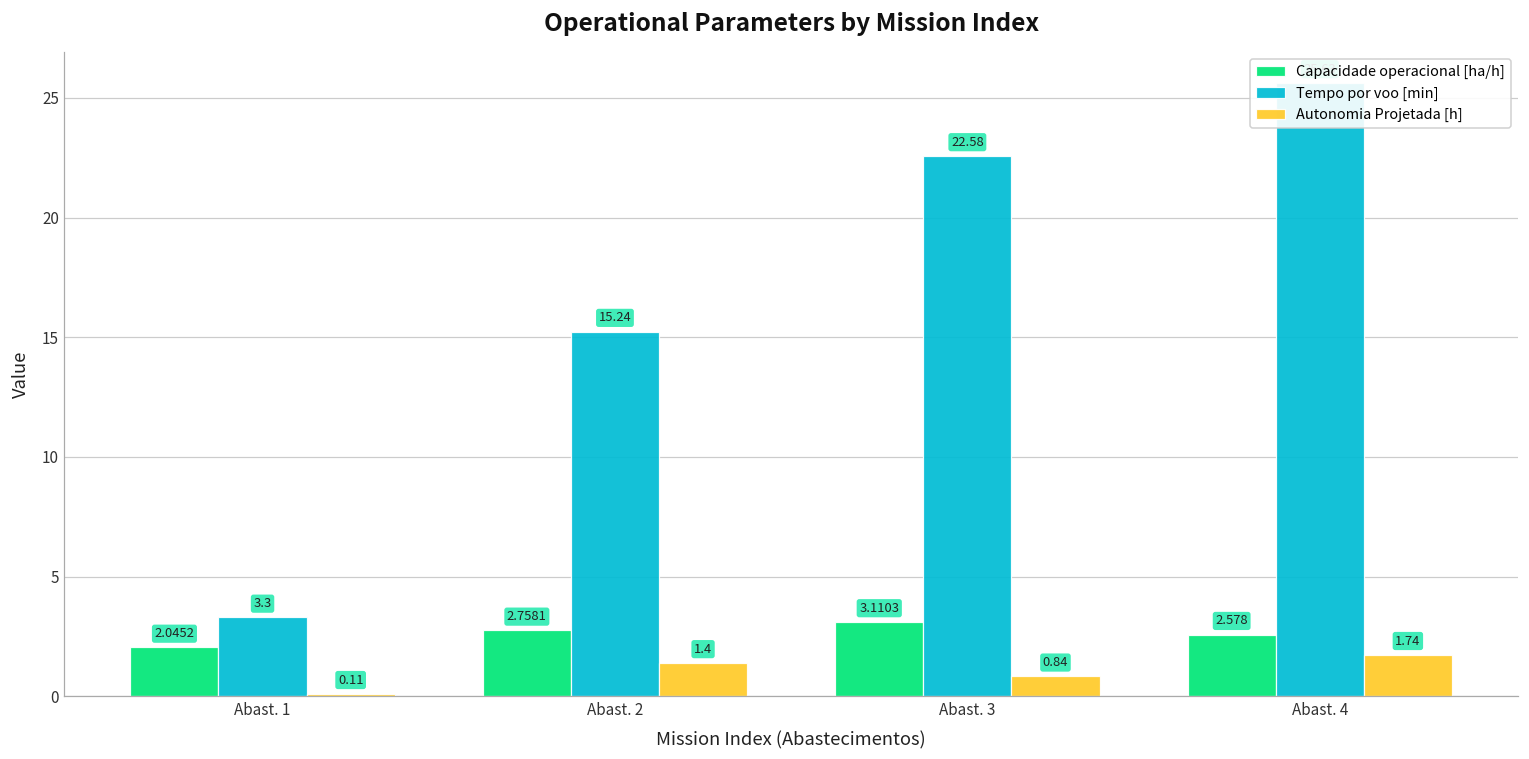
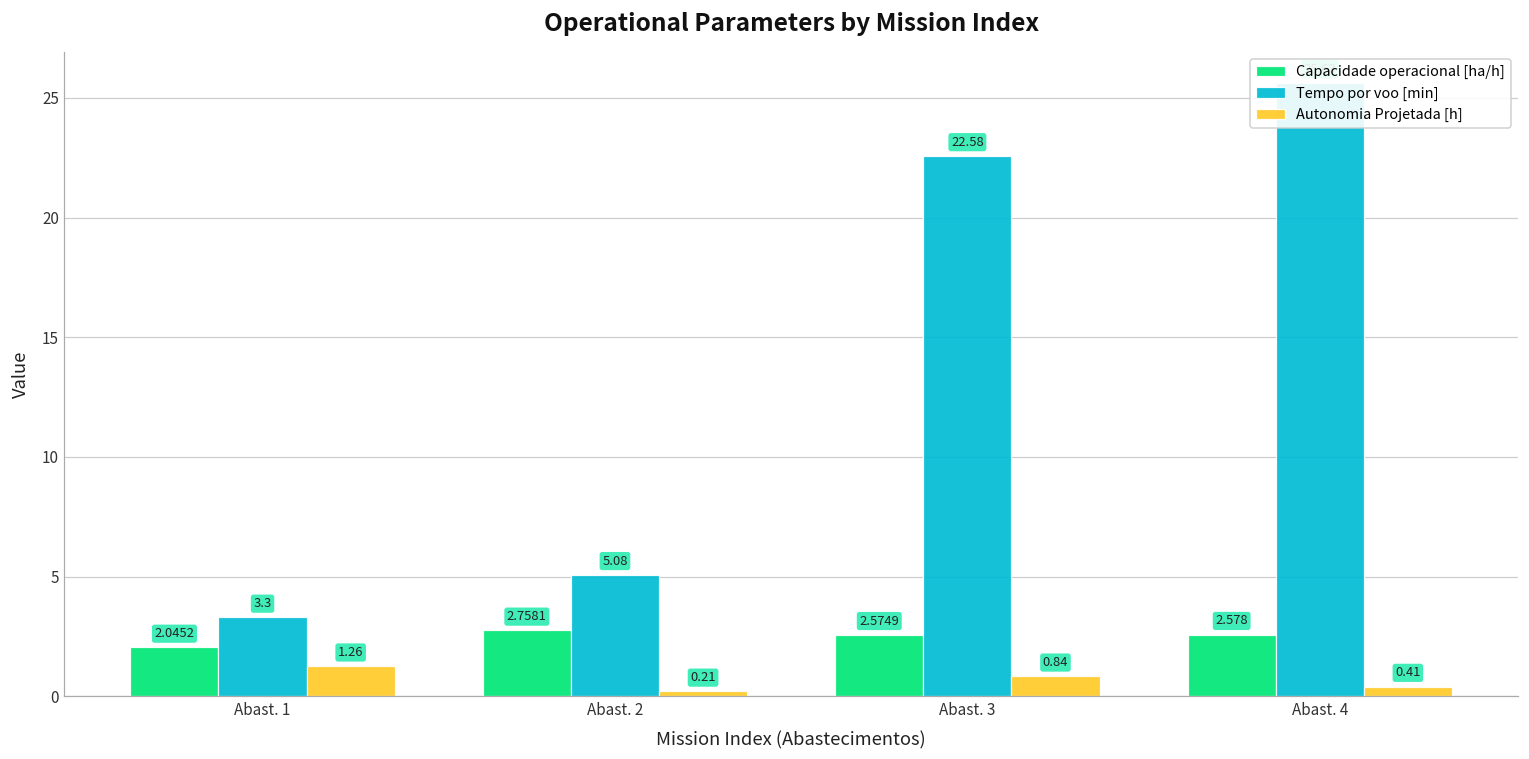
Autonomia Projetada [h], Abast. 1: 0.11 -> 1.26
Tempo por voo [min], Abast. 2: 15.24 -> 5.08
Autonomia Projetada [h], Abast. 2: 1.4 -> 0.21
Capacidade operacional [ha/h], Abast. 3: 3.1103 -> 2.5749
Autonomia Projetada [h], Abast. 4: 1.74 -> 0.41
